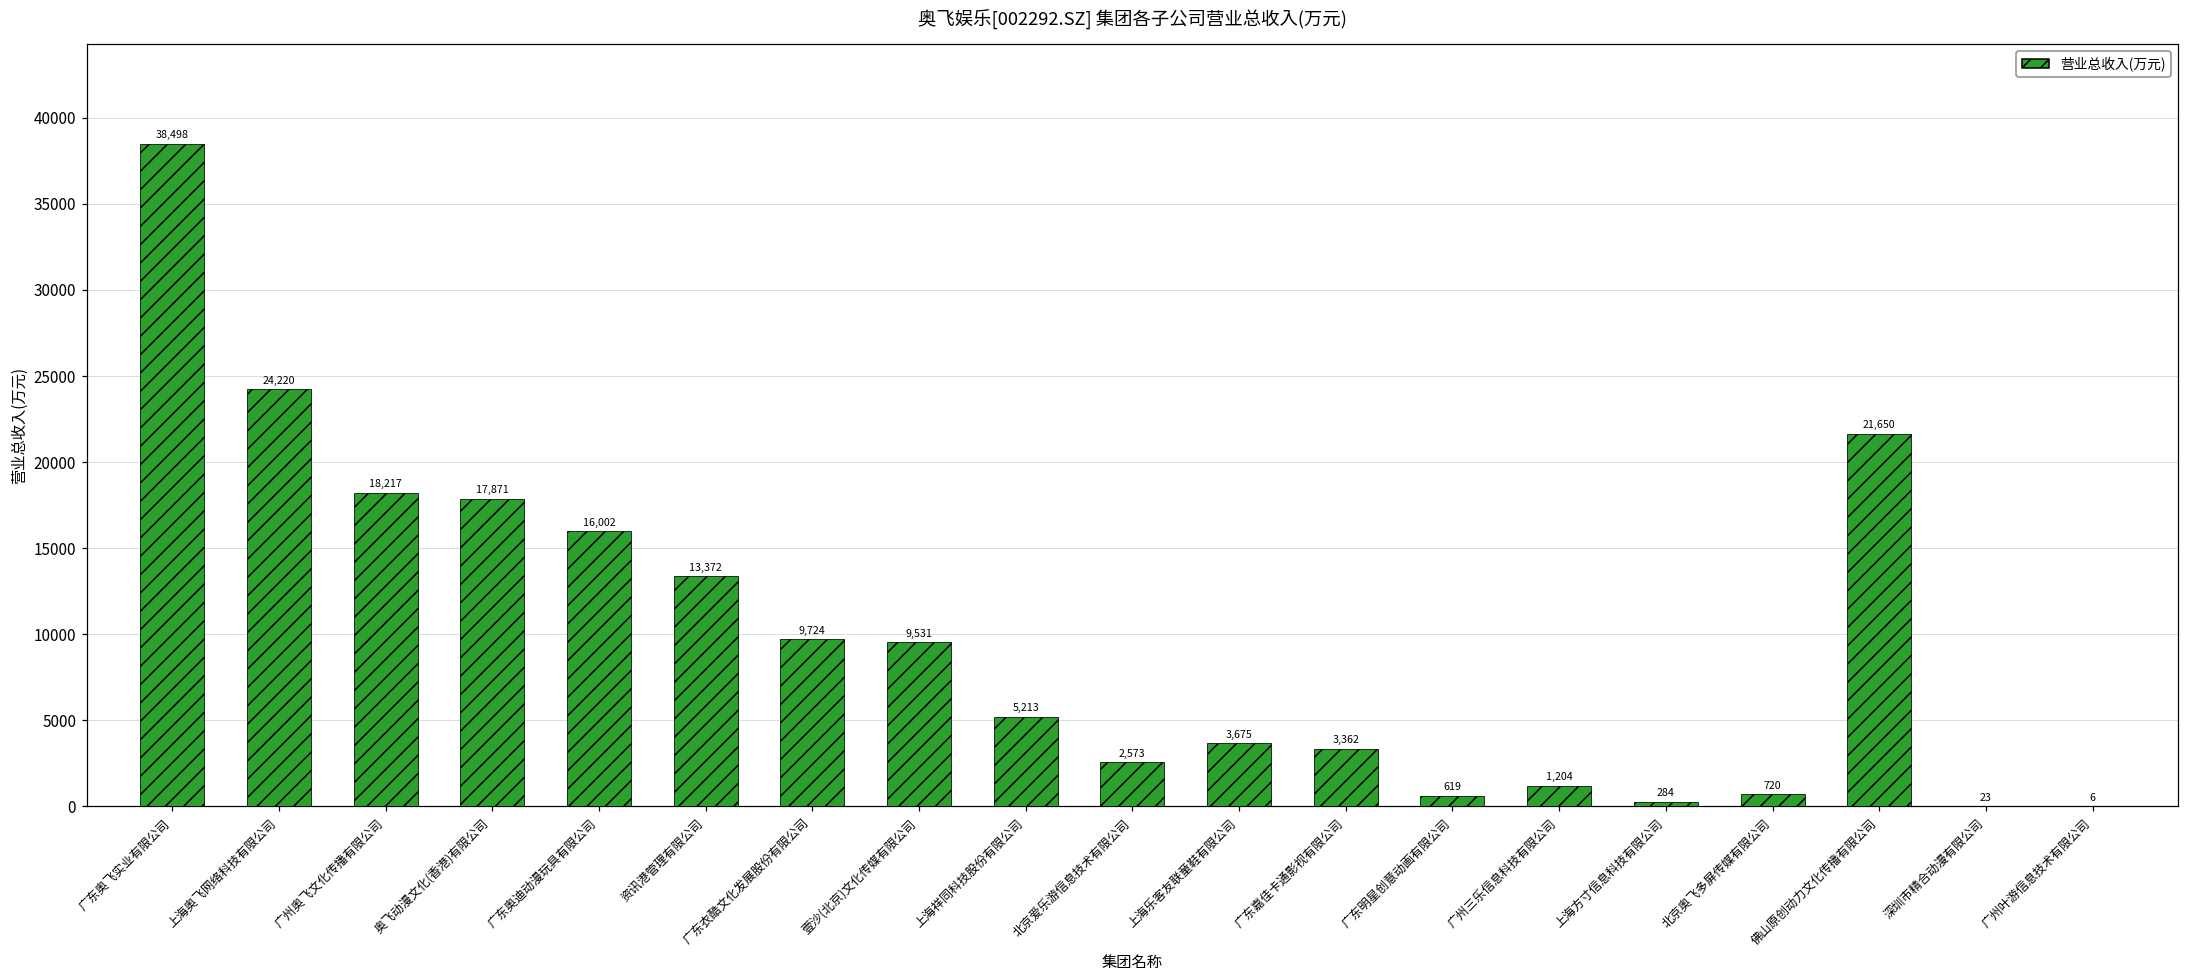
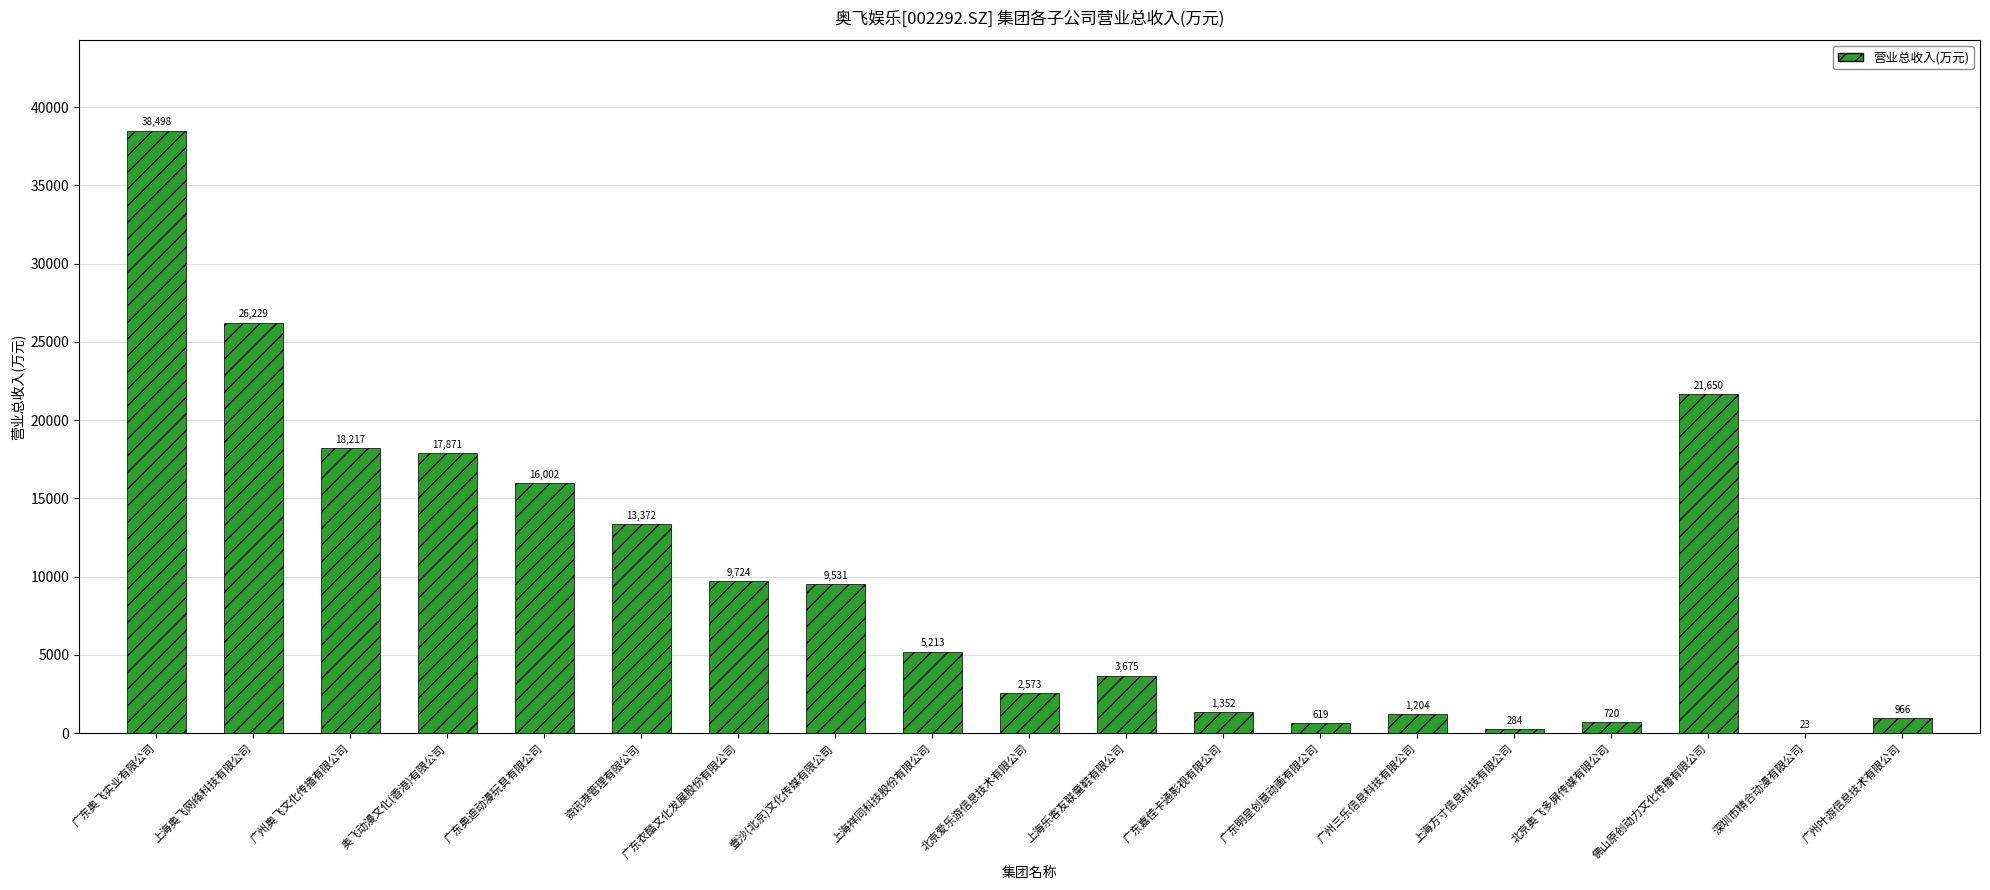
上海奥飞网络科技有限公司: 24,220 -> 26,229
广东嘉佳卡通影视有限公司: 3,362 -> 1,352
广州叶游信息技术有限公司: 6 -> 966
